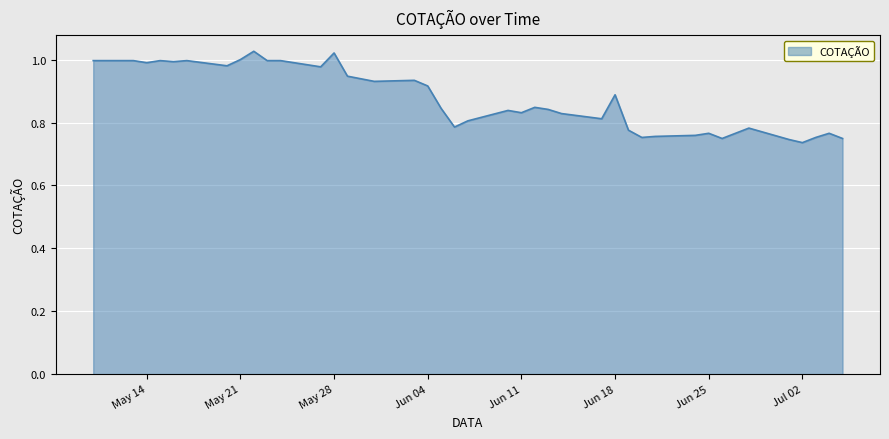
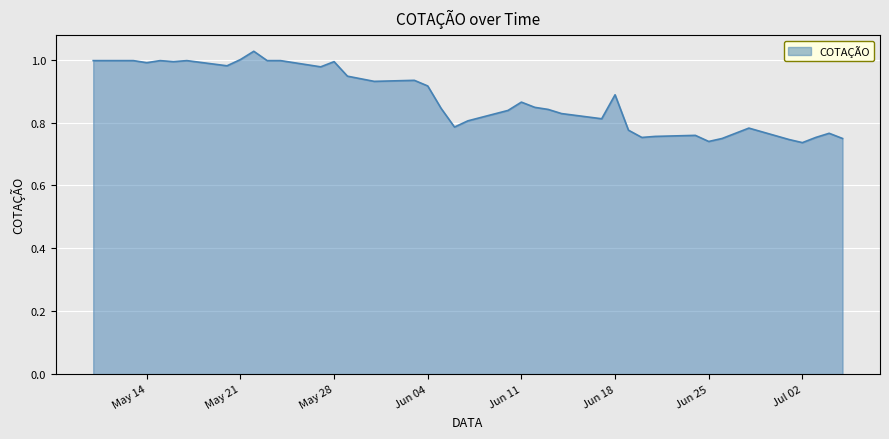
May 28: 1.02 -> 0.99
Jun 11: 0.83 -> 0.86
Jun 25: 0.77 -> 0.74
